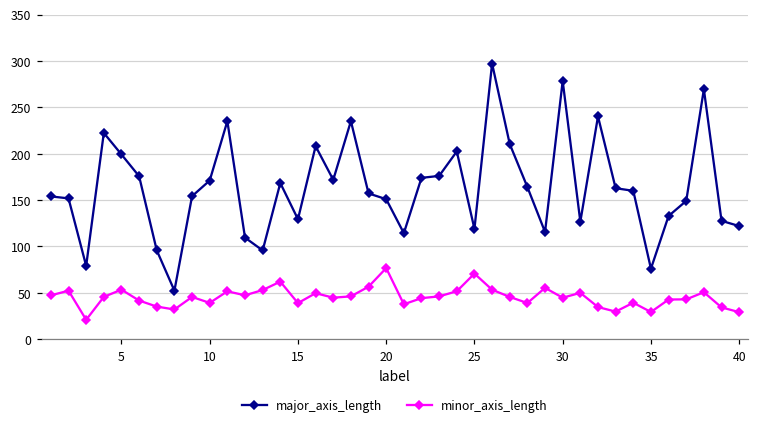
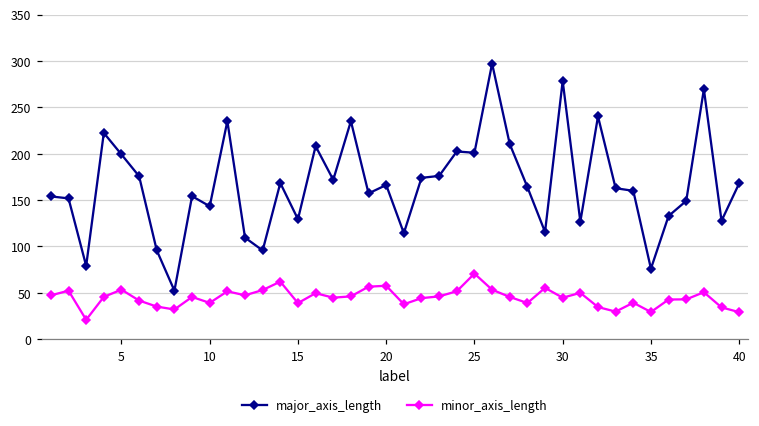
major_axis_length, 10: 170 -> 140
major_axis_length, 20: 150 -> 170
minor_axis_length, 20: 80 -> 60
major_axis_length, 25: 120 -> 200
major_axis_length, 40: 120 -> 170
